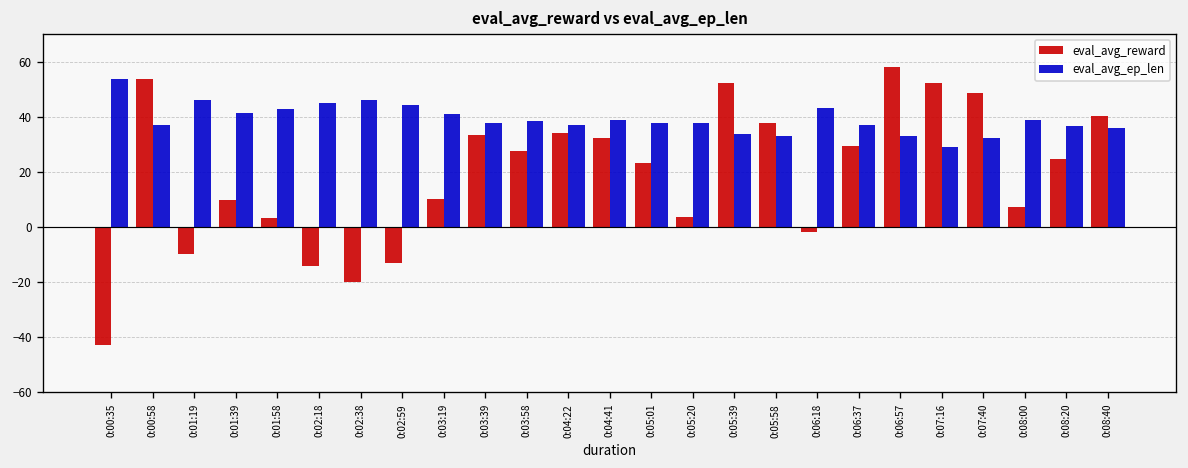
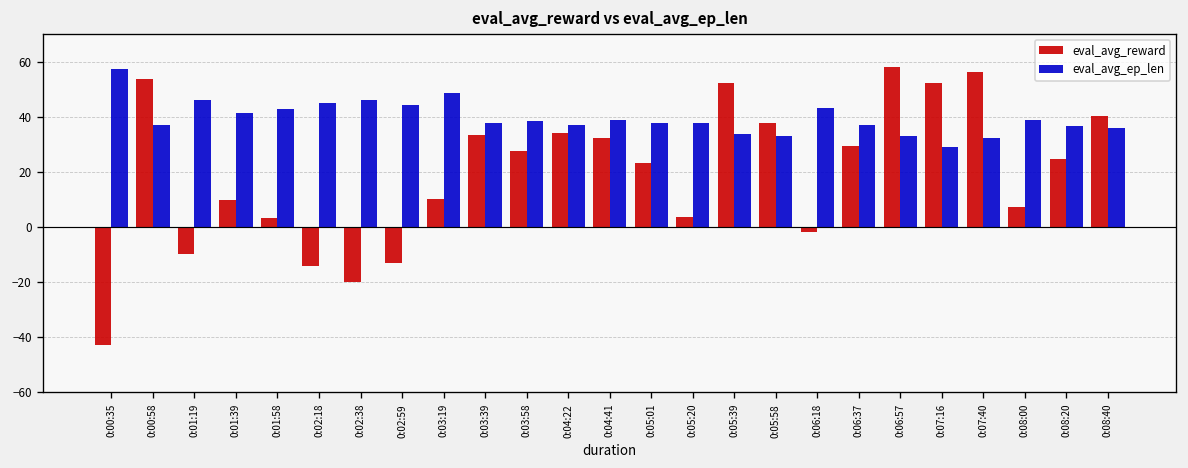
eval_avg_ep_len, 0:00:35: 54 -> 57
eval_avg_ep_len, 0:03:19: 41 -> 49
eval_avg_reward, 0:07:40: 49 -> 56
